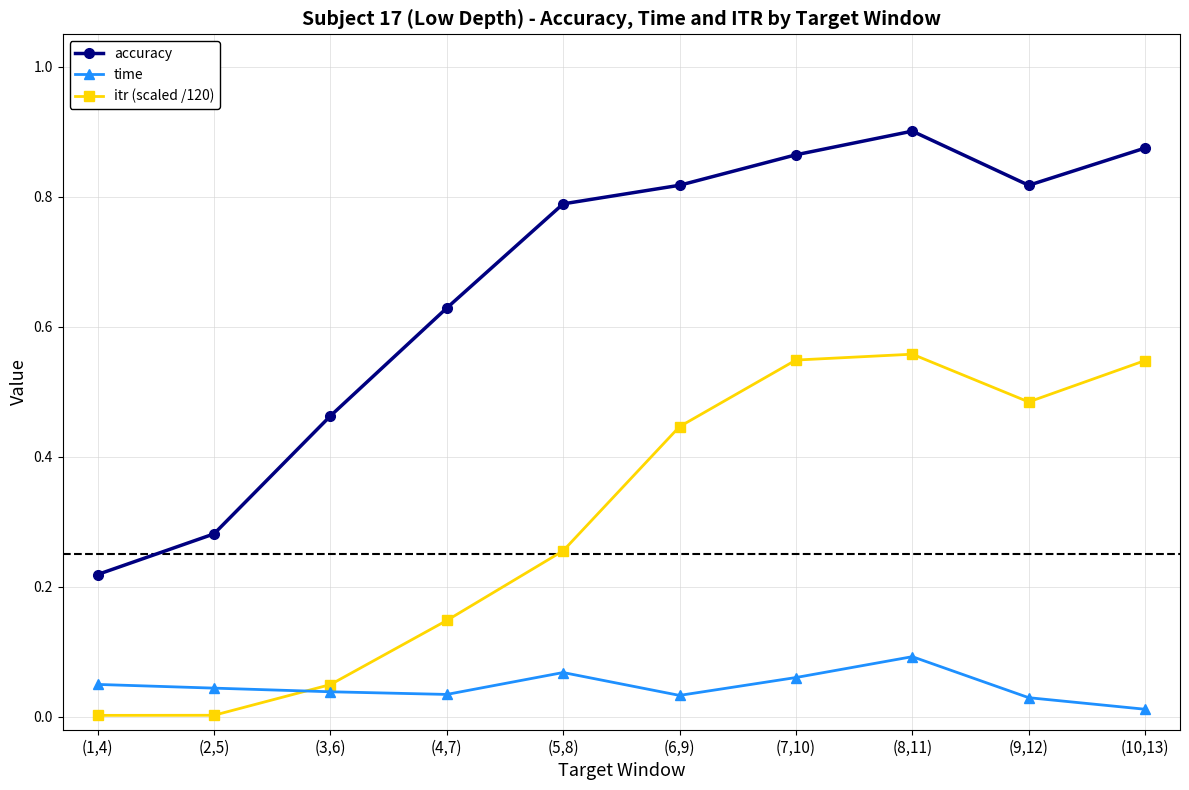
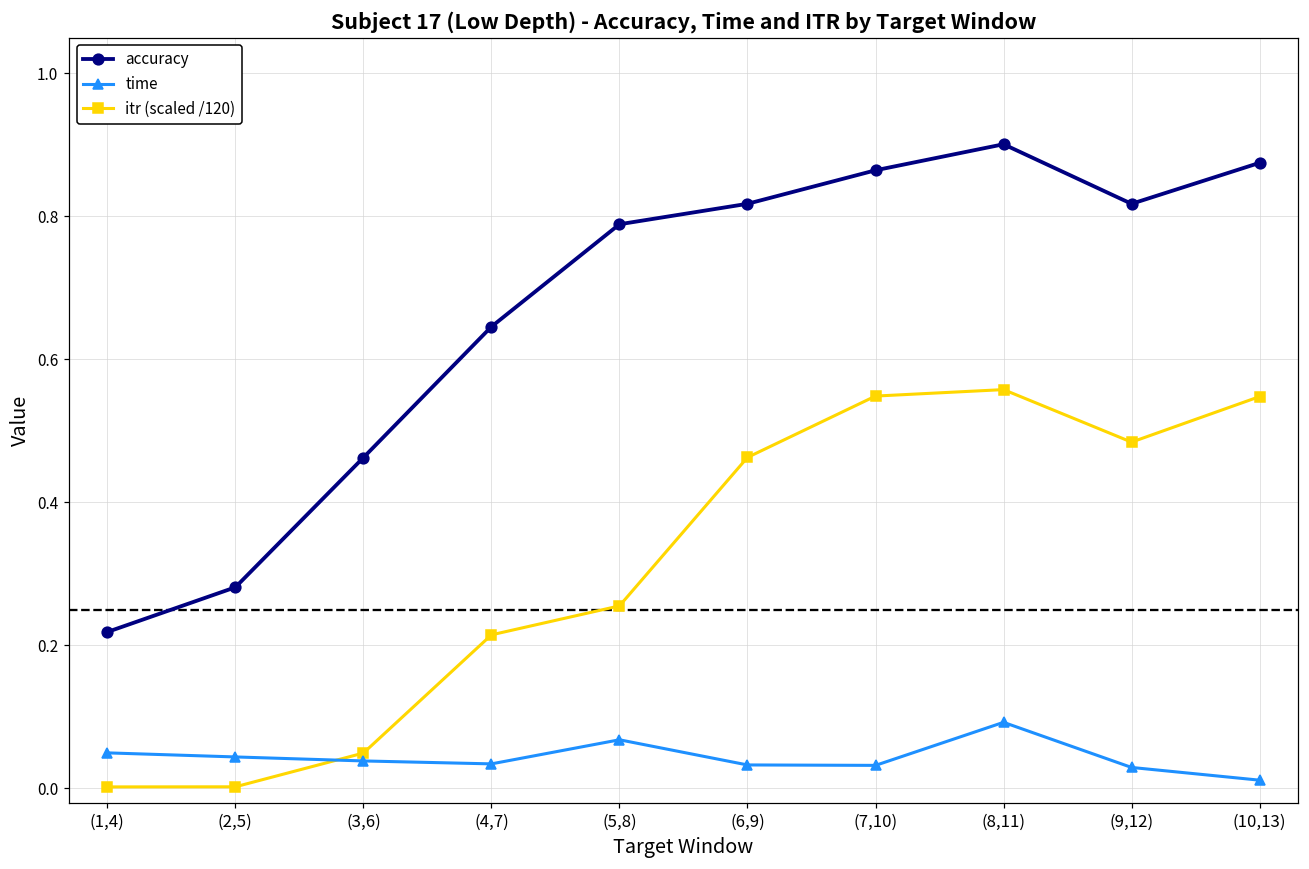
accuracy, (4,7): 0.63 -> 0.65
itr (scaled /120), (4,7): 0.15 -> 0.21
itr (scaled /120), (6,9): 0.45 -> 0.46
time, (7,10): 0.06 -> 0.03
